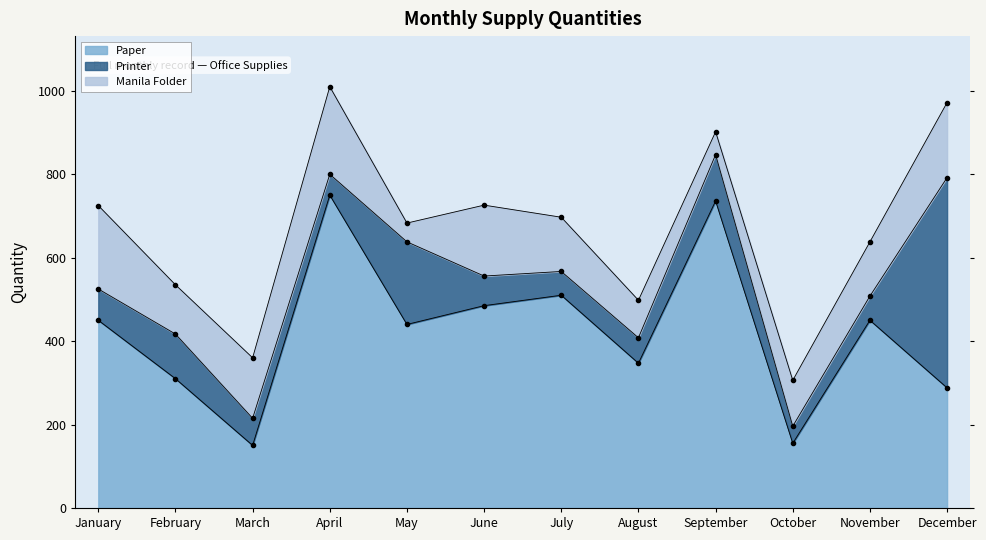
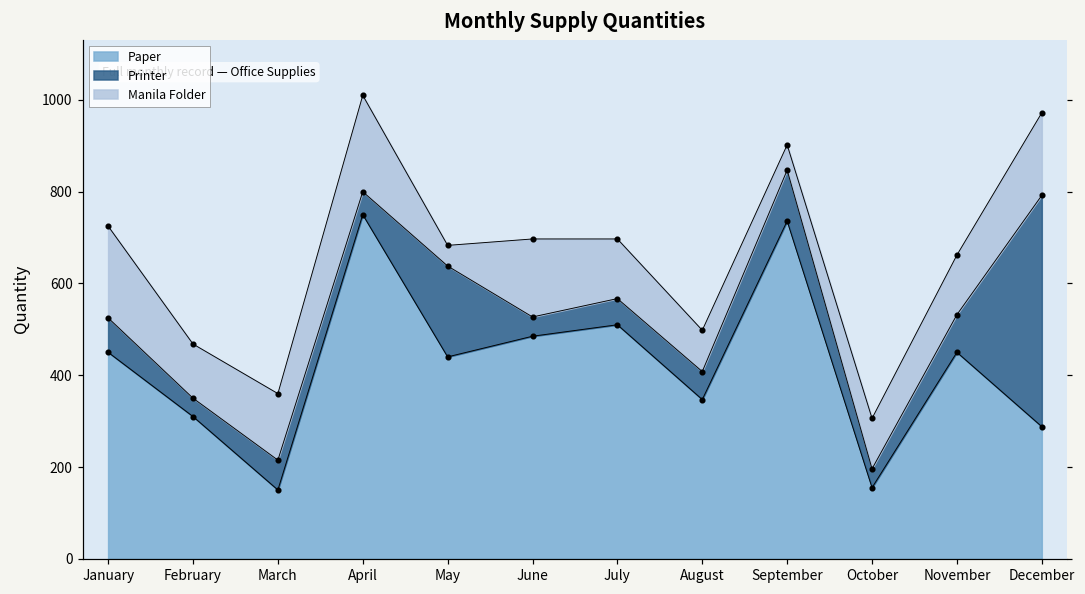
Printer, February: 110 -> 40
Printer, June: 70 -> 40
Printer, November: 60 -> 80
